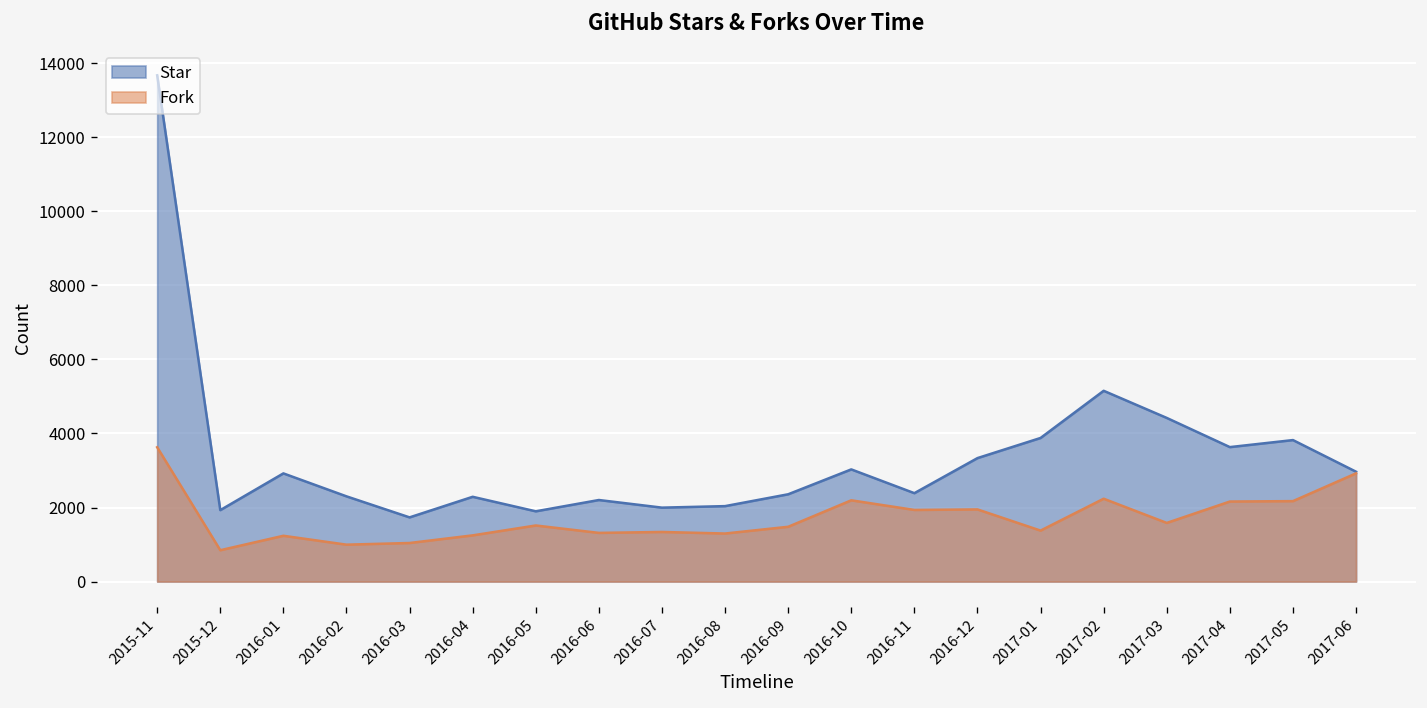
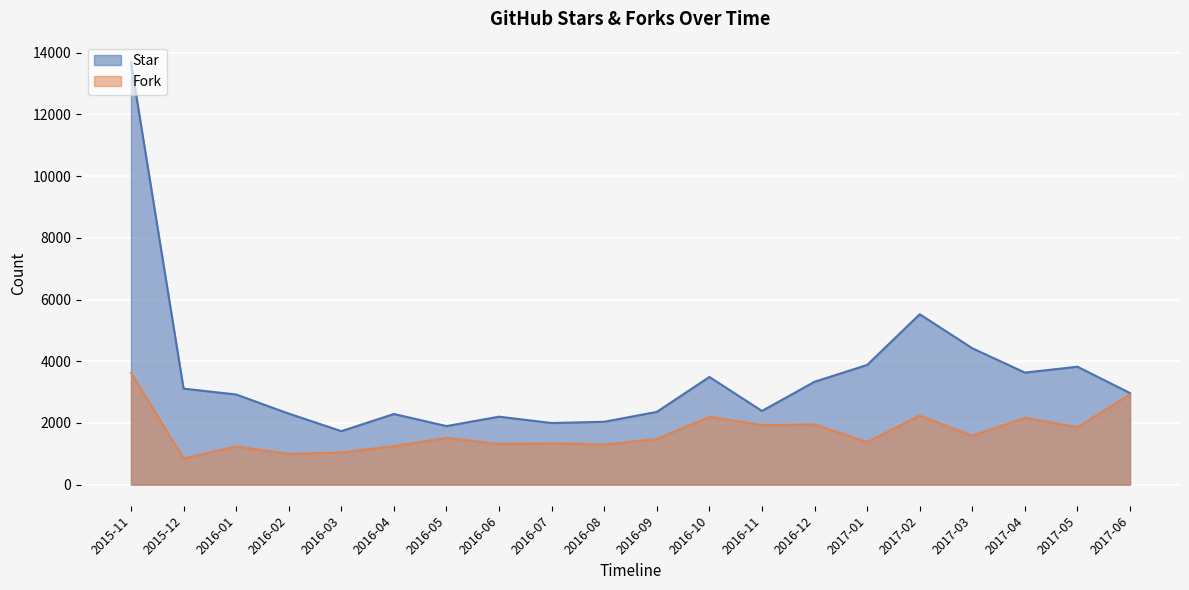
Star, 2015-12: 1900 -> 3100
Star, 2016-10: 3000 -> 3500
Star, 2017-02: 5200 -> 5500
Fork, 2017-05: 2200 -> 1900
